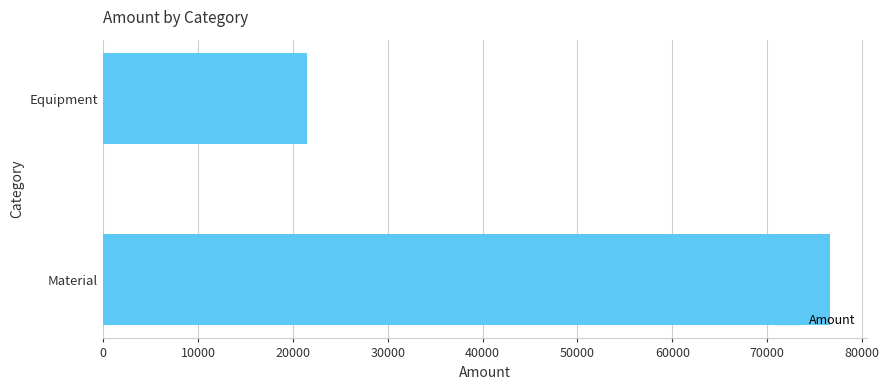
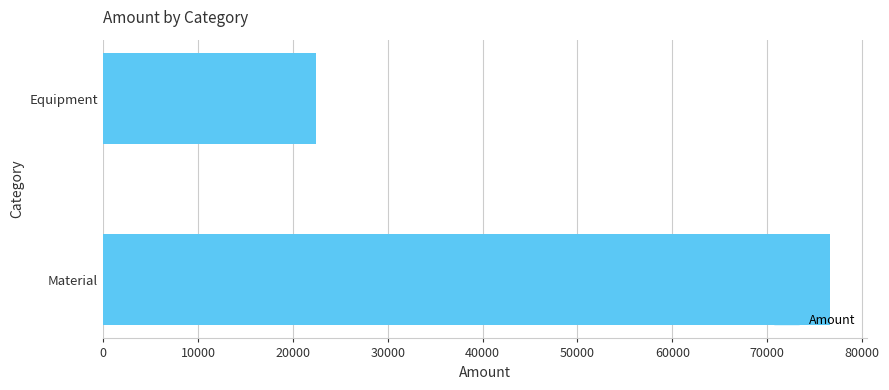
Equipment: 21500 -> 22400
